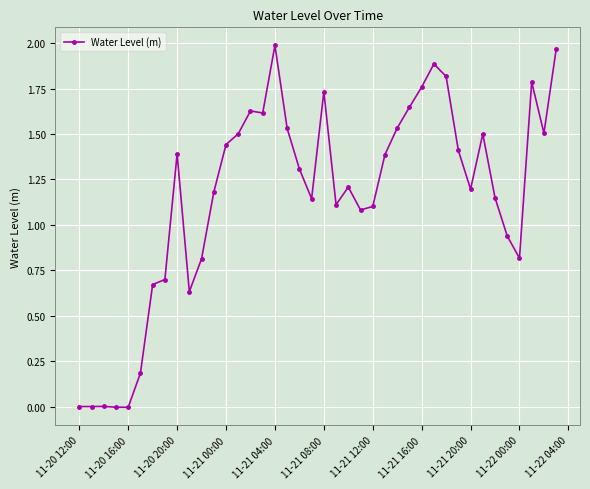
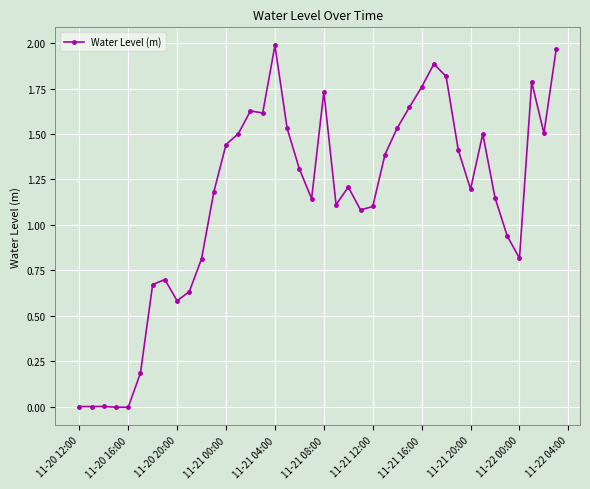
11-20 20:00: 1.39 -> 0.58
